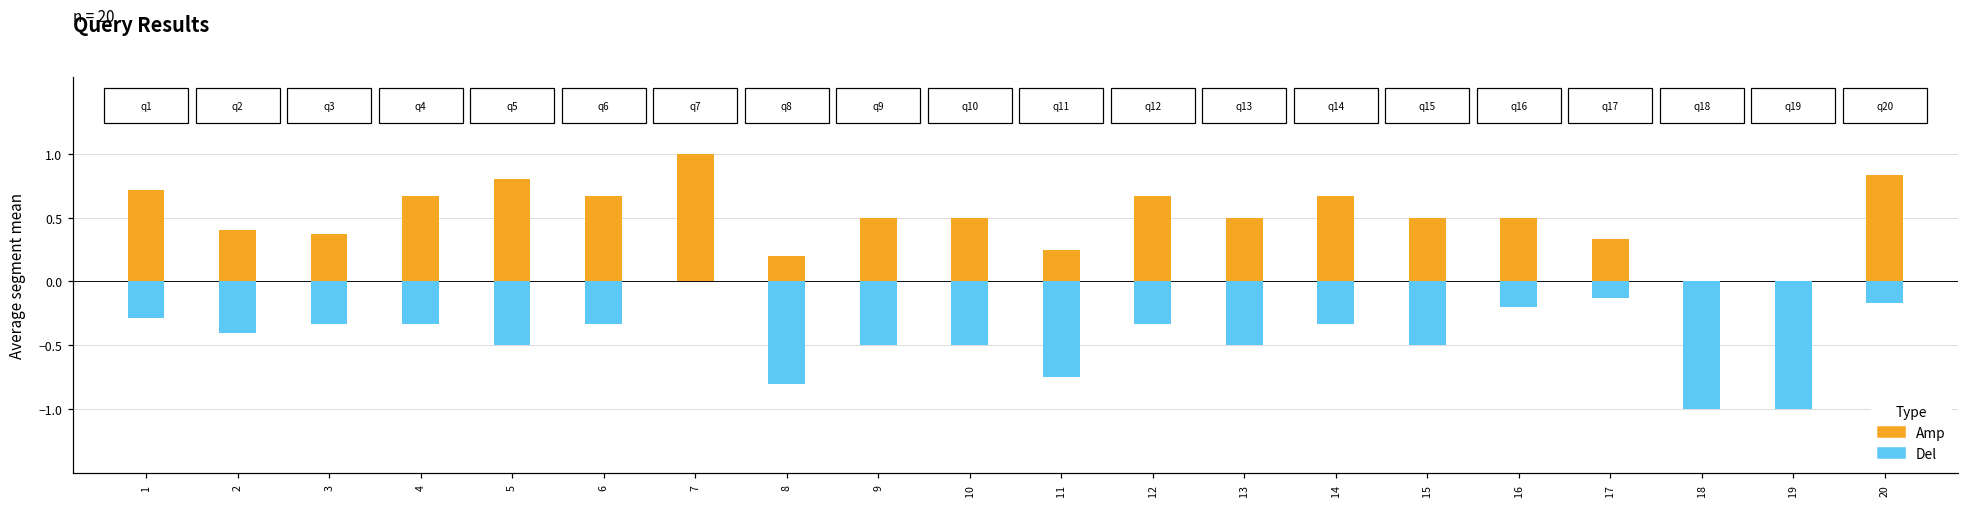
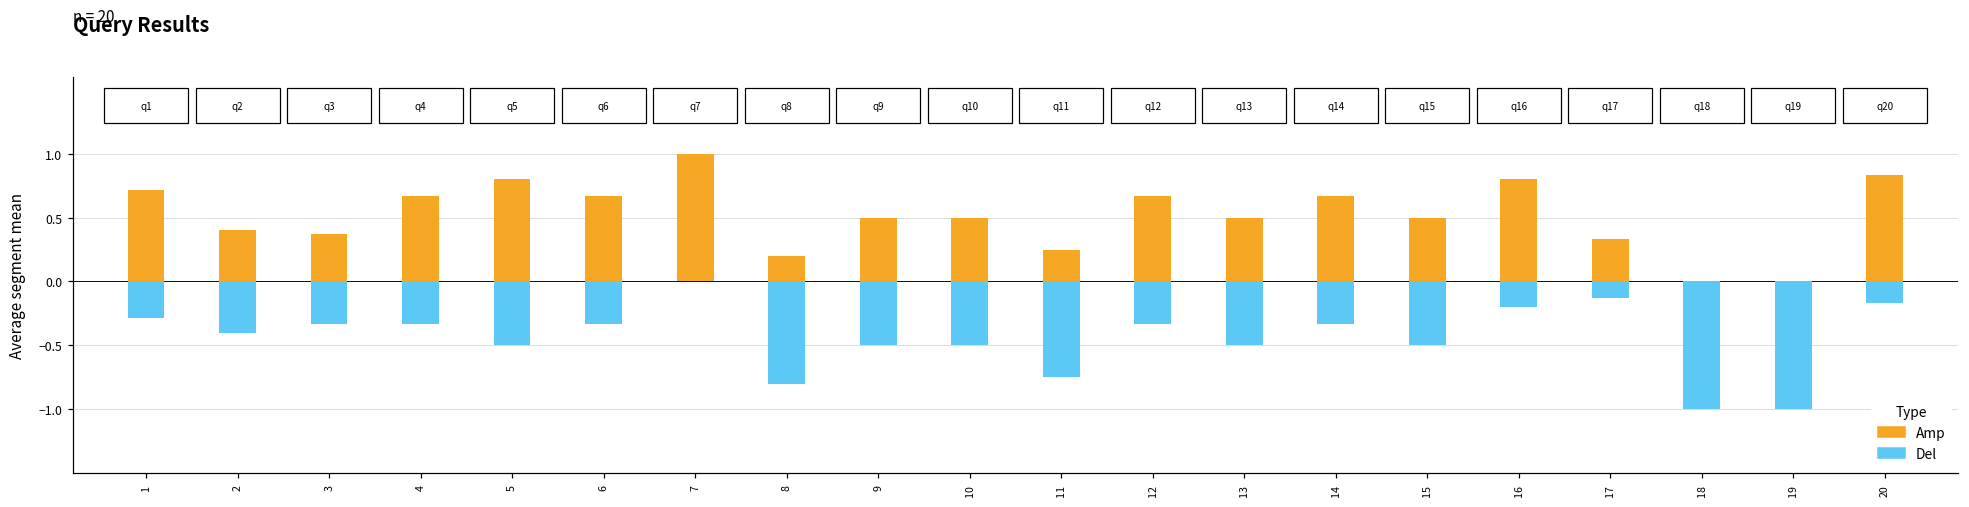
Amp, 16: 0.5 -> 0.8
